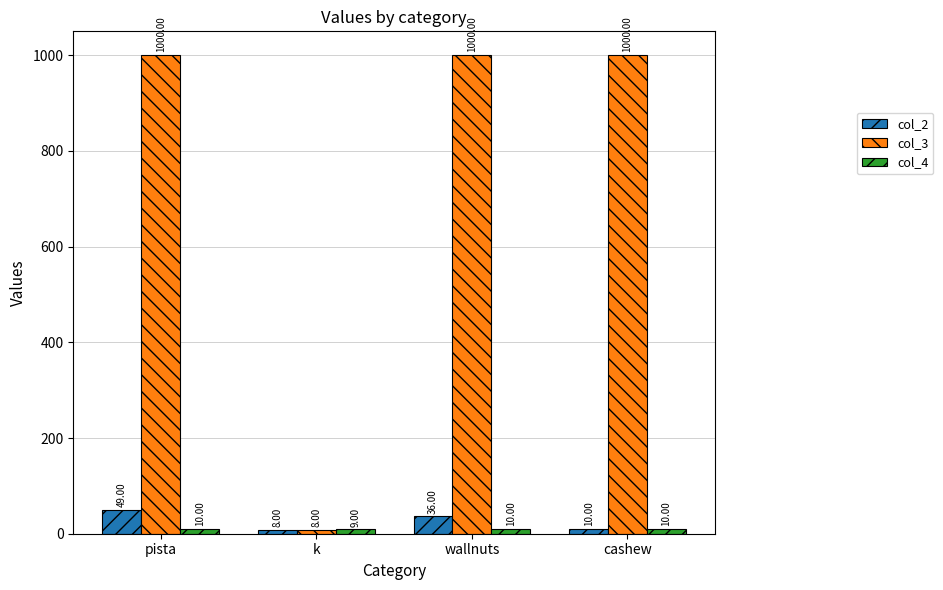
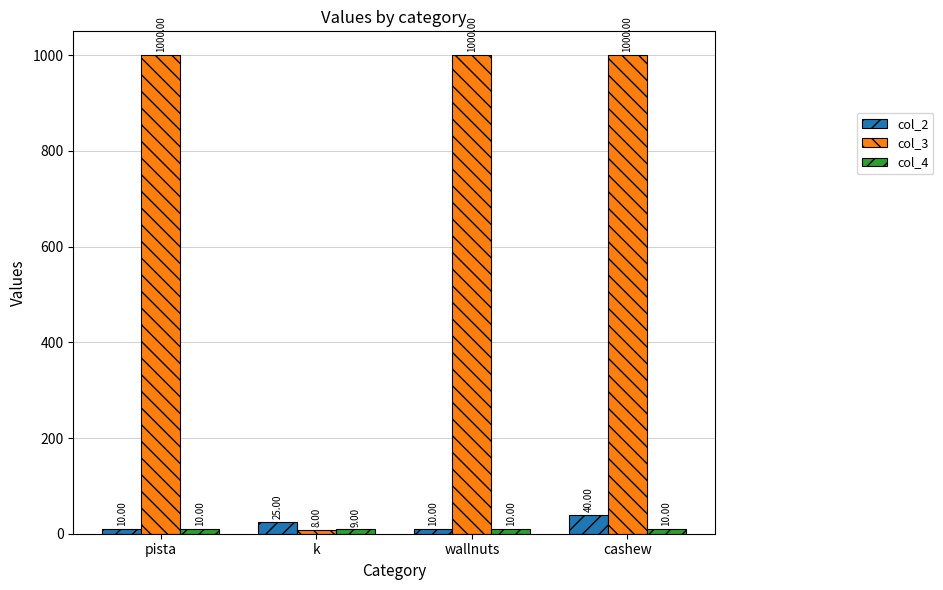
col_2, pista: 49.00 -> 10.00
col_2, k: 8.00 -> 25.00
col_2, wallnuts: 36.00 -> 10.00
col_2, cashew: 10.00 -> 40.00
